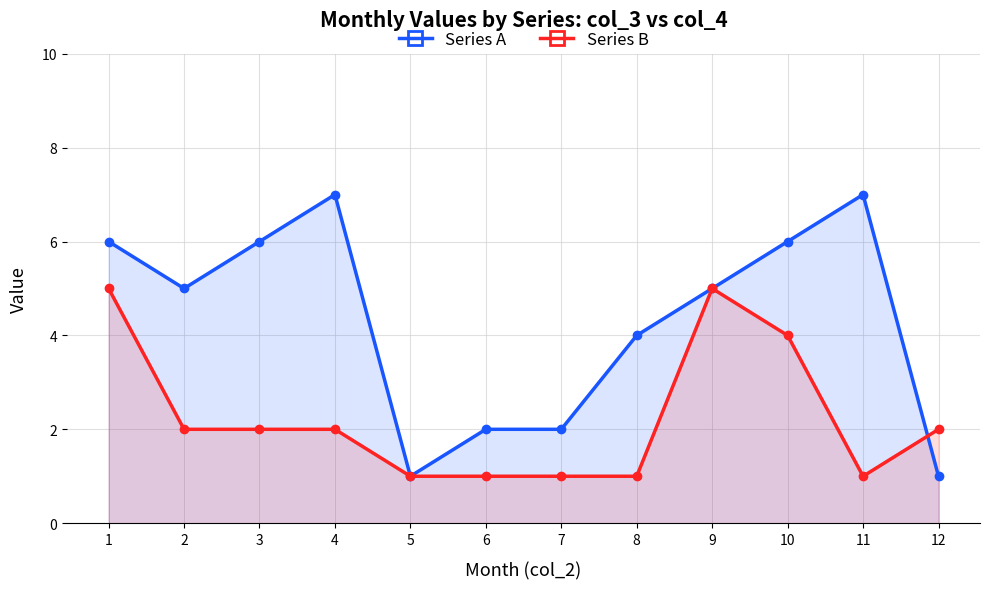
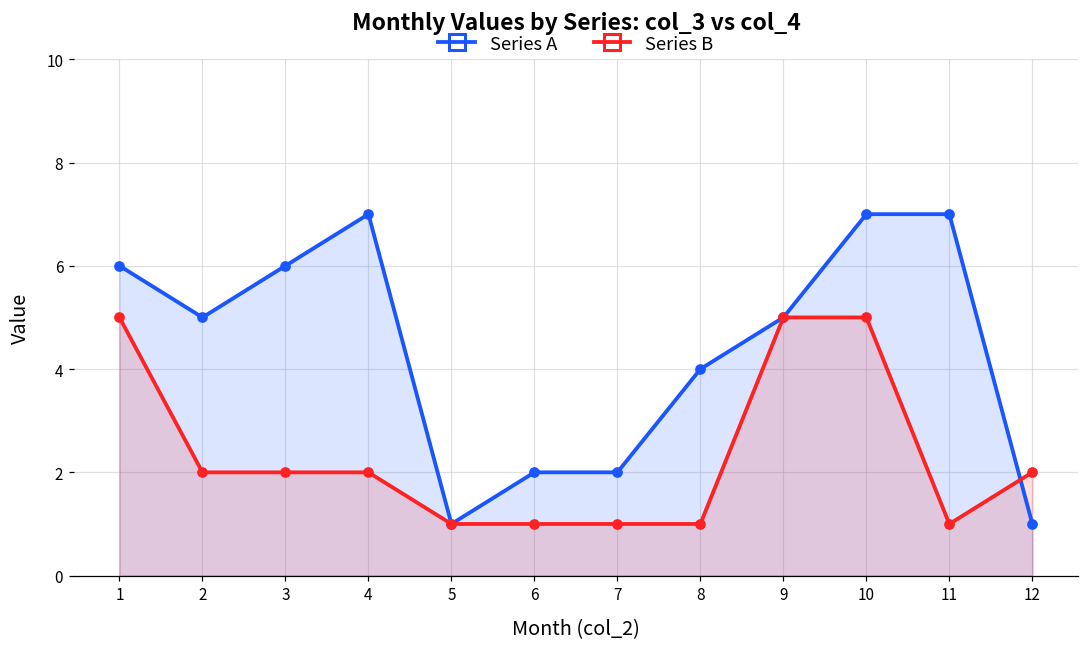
Series A, 10: 6 -> 7
Series B, 10: 4 -> 5
